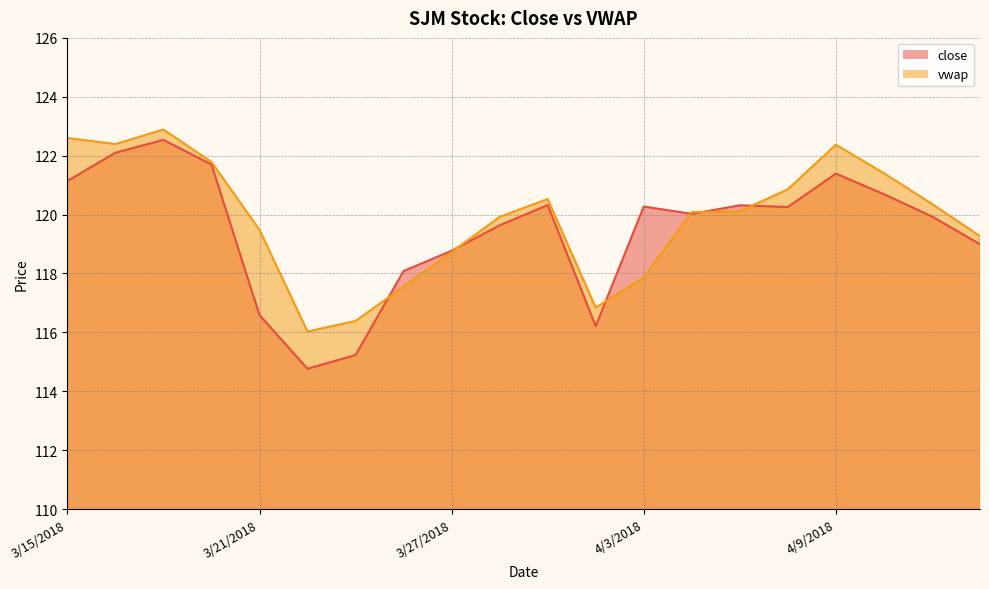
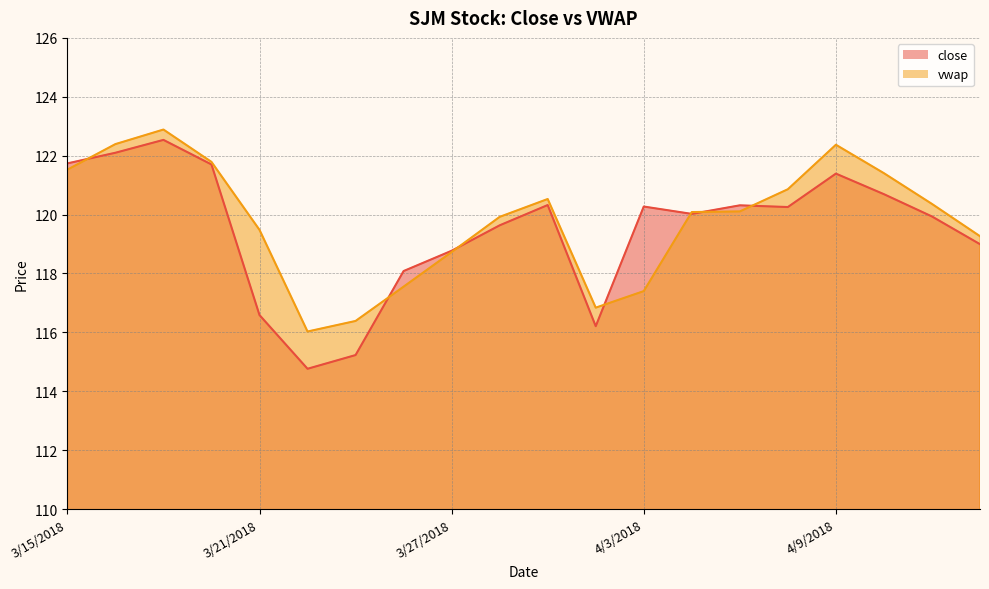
close, 3/15/2018: 121.1 -> 121.7
vwap, 3/15/2018: 122.6 -> 121.5
vwap, 4/3/2018: 117.9 -> 117.4
